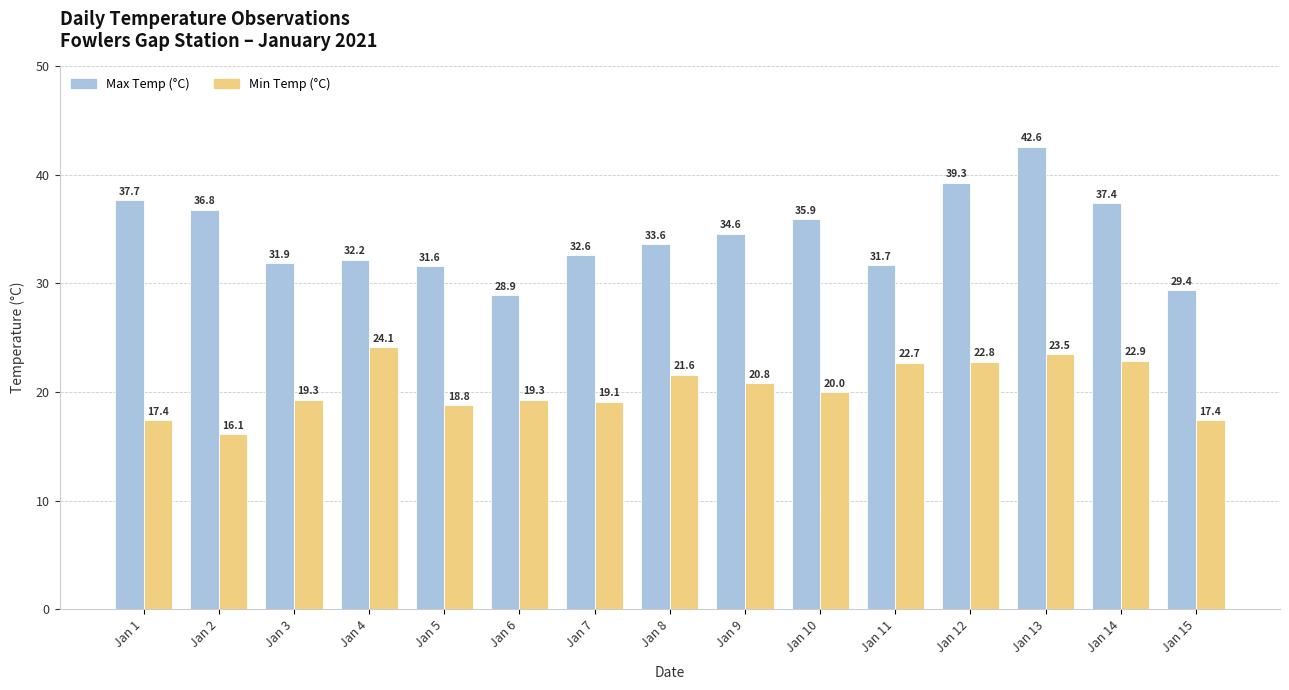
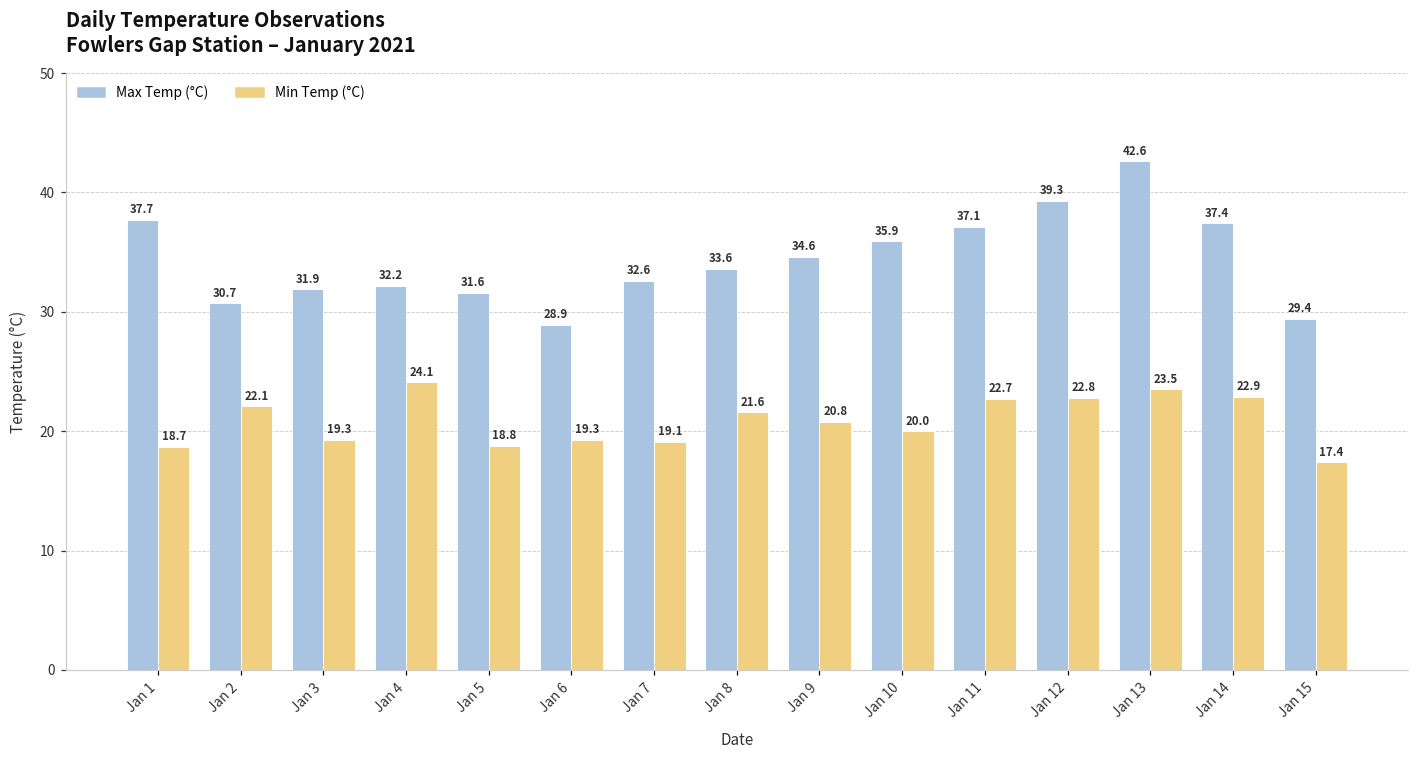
Min Temp (°C), Jan 1: 17.4 -> 18.7
Max Temp (°C), Jan 2: 36.8 -> 30.7
Min Temp (°C), Jan 2: 16.1 -> 22.1
Max Temp (°C), Jan 11: 31.7 -> 37.1
